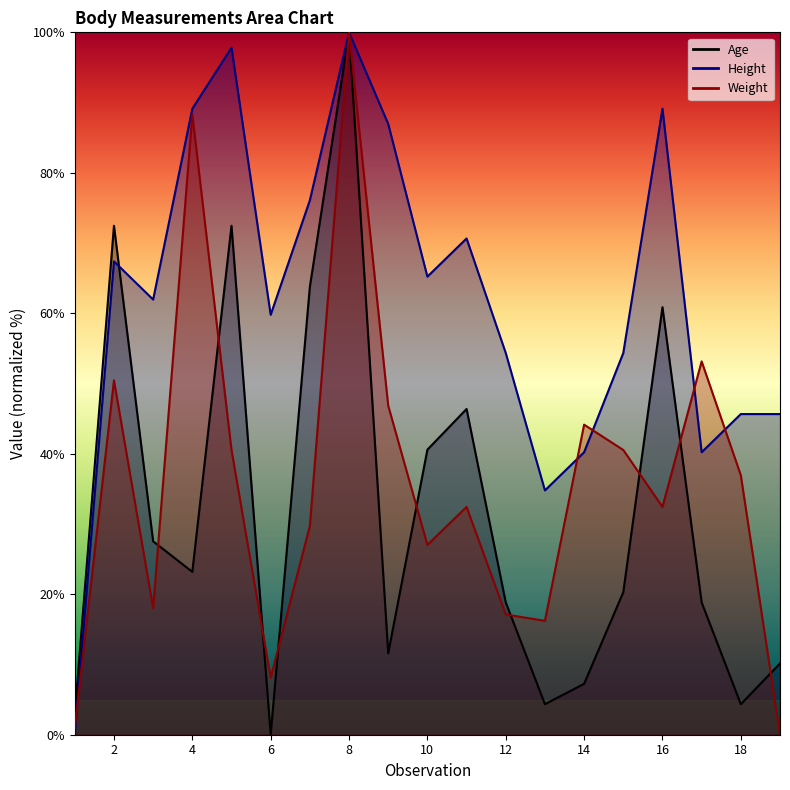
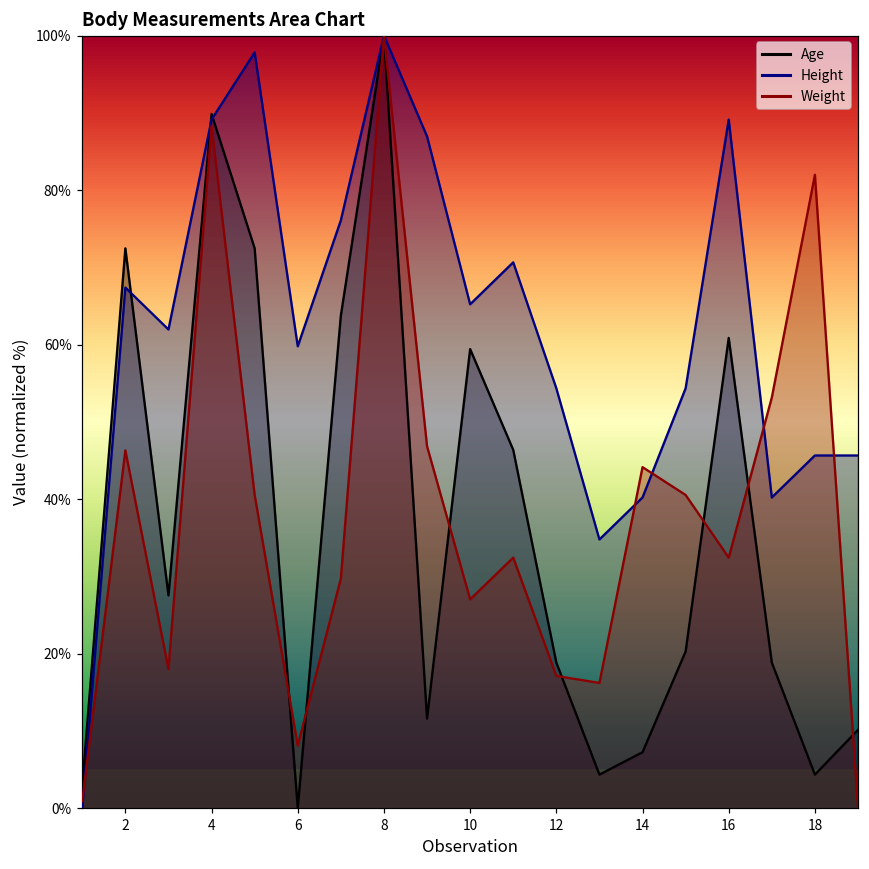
Weight, 2: 50% -> 46%
Age, 4: 23% -> 90%
Age, 10: 41% -> 59%
Weight, 18: 37% -> 82%
